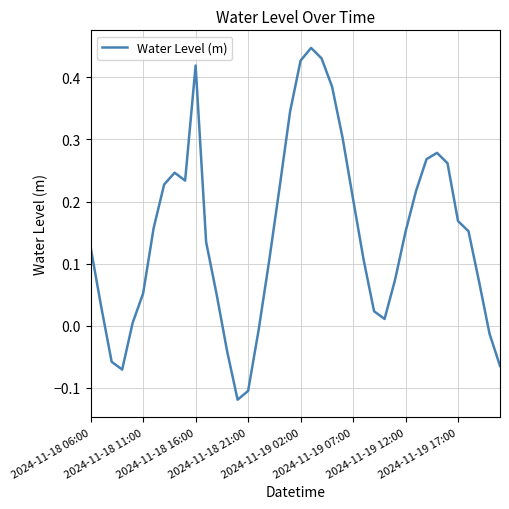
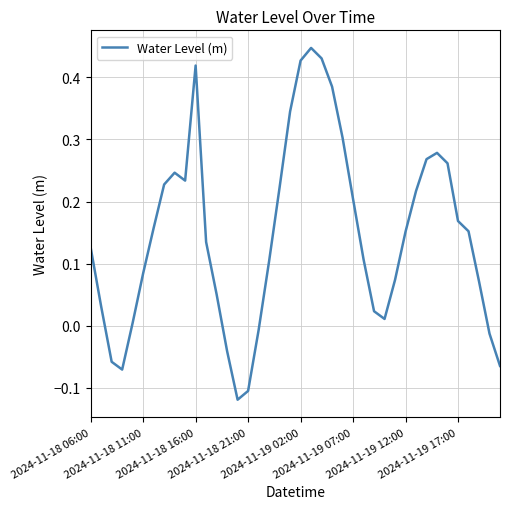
2024-11-18 11:00: 0.05 -> 0.08
